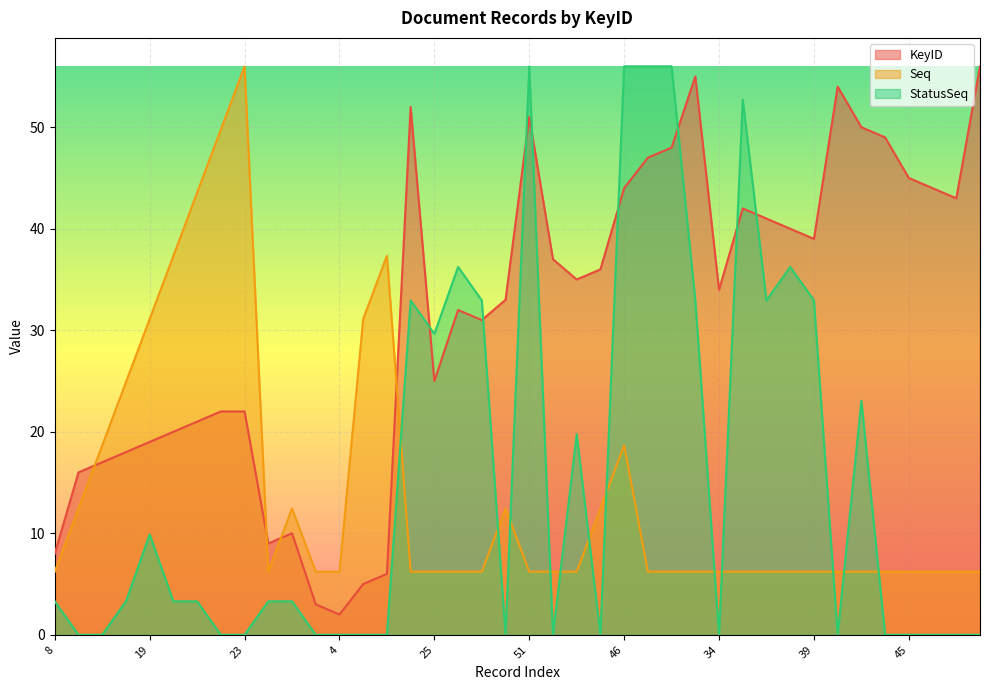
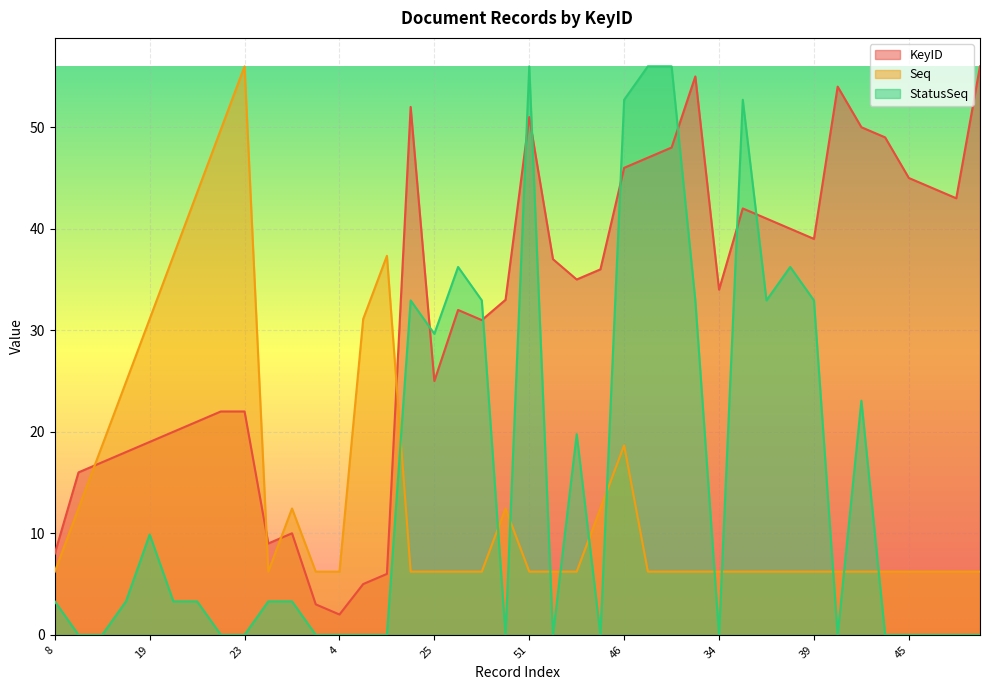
KeyID, 46: 44 -> 46
StatusSeq, 46: 56.0 -> 52.7
